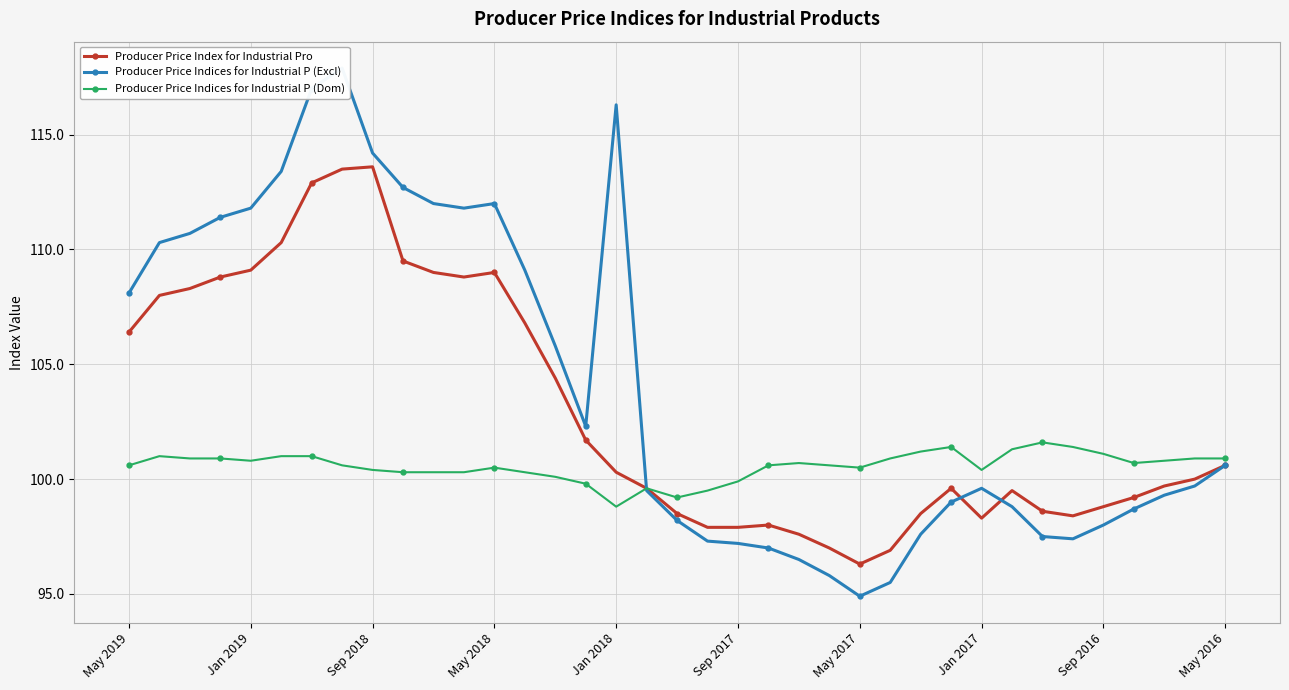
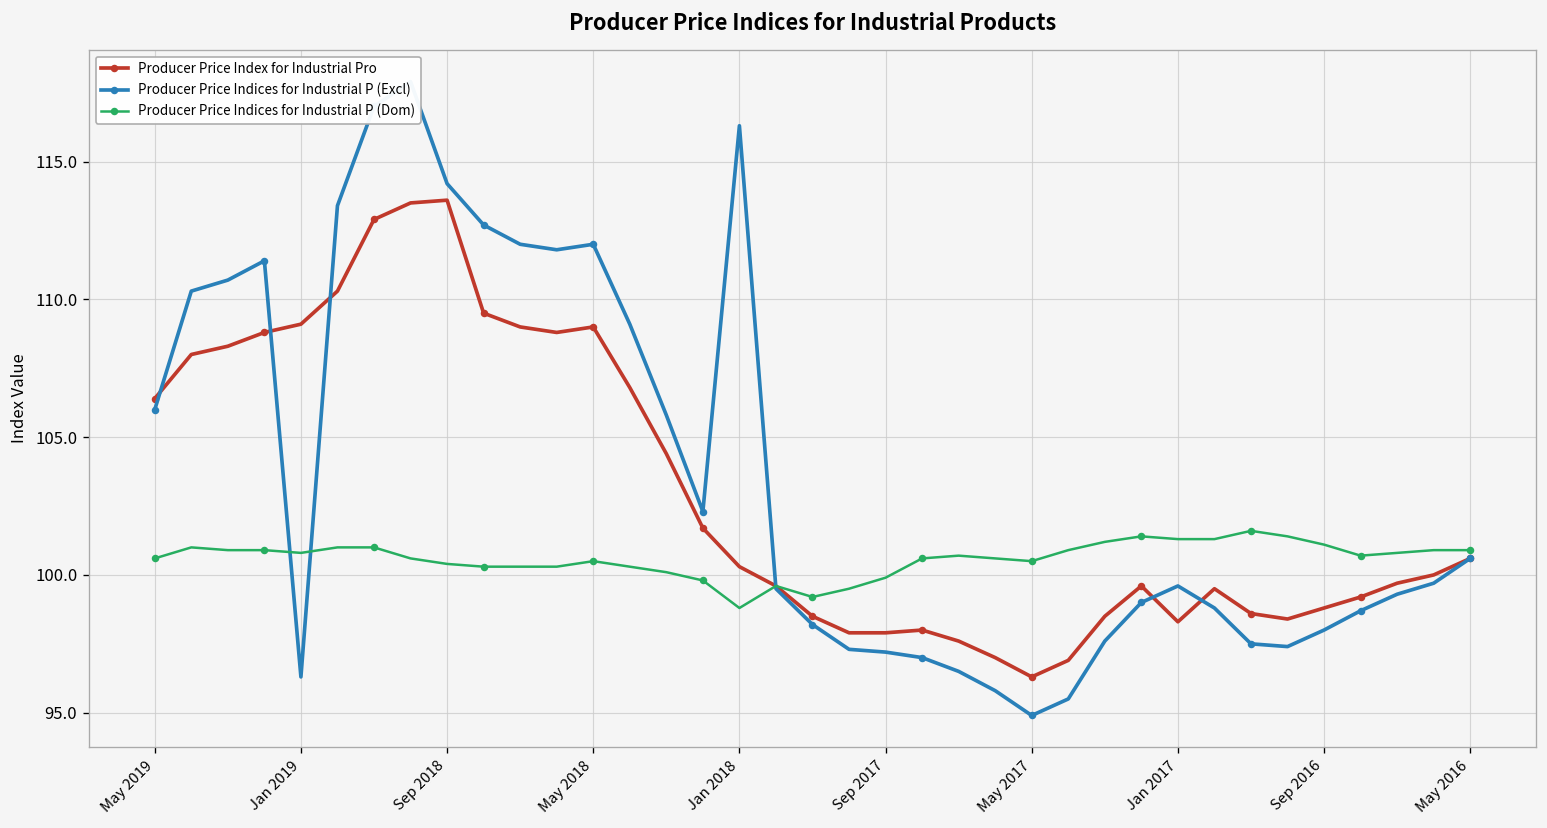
Producer Price Indices for Industrial P (Excl), May 2019: 108.1 -> 106.0
Producer Price Indices for Industrial P (Excl), Jan 2019: 111.8 -> 96.3
Producer Price Indices for Industrial P (Dom), Jan 2017: 100.4 -> 101.3
